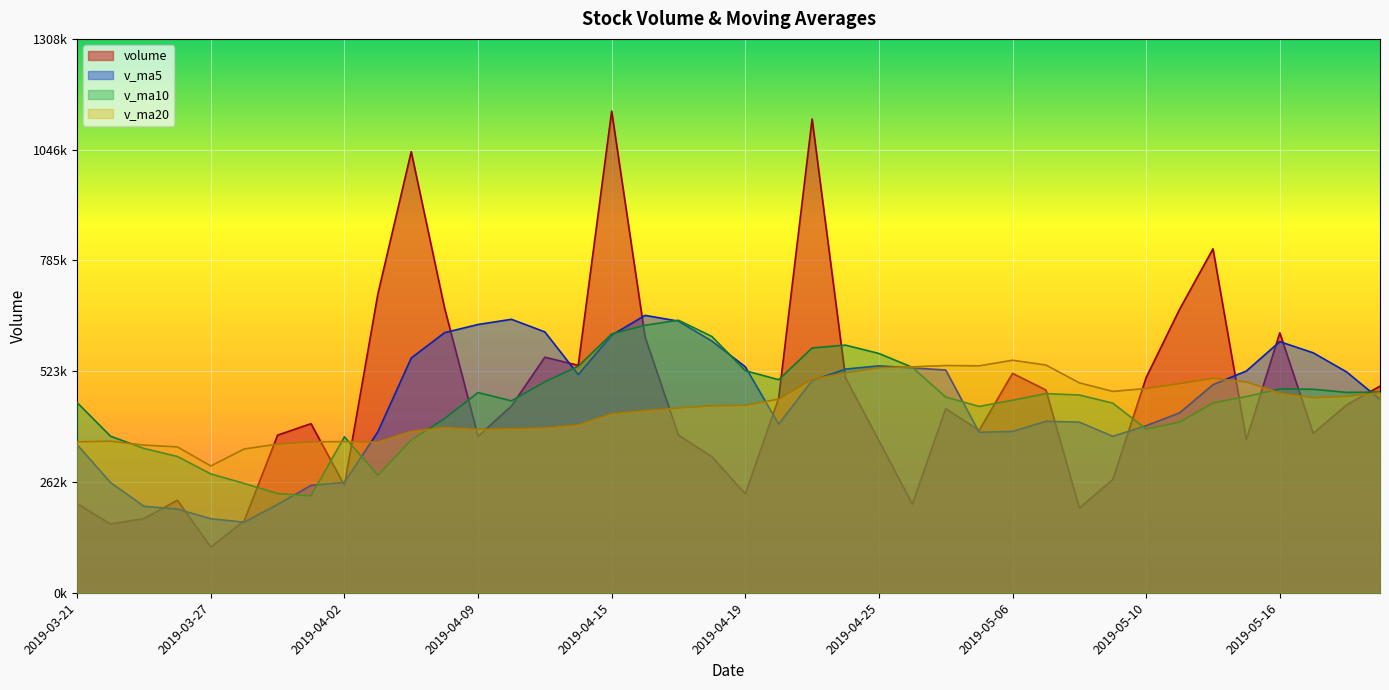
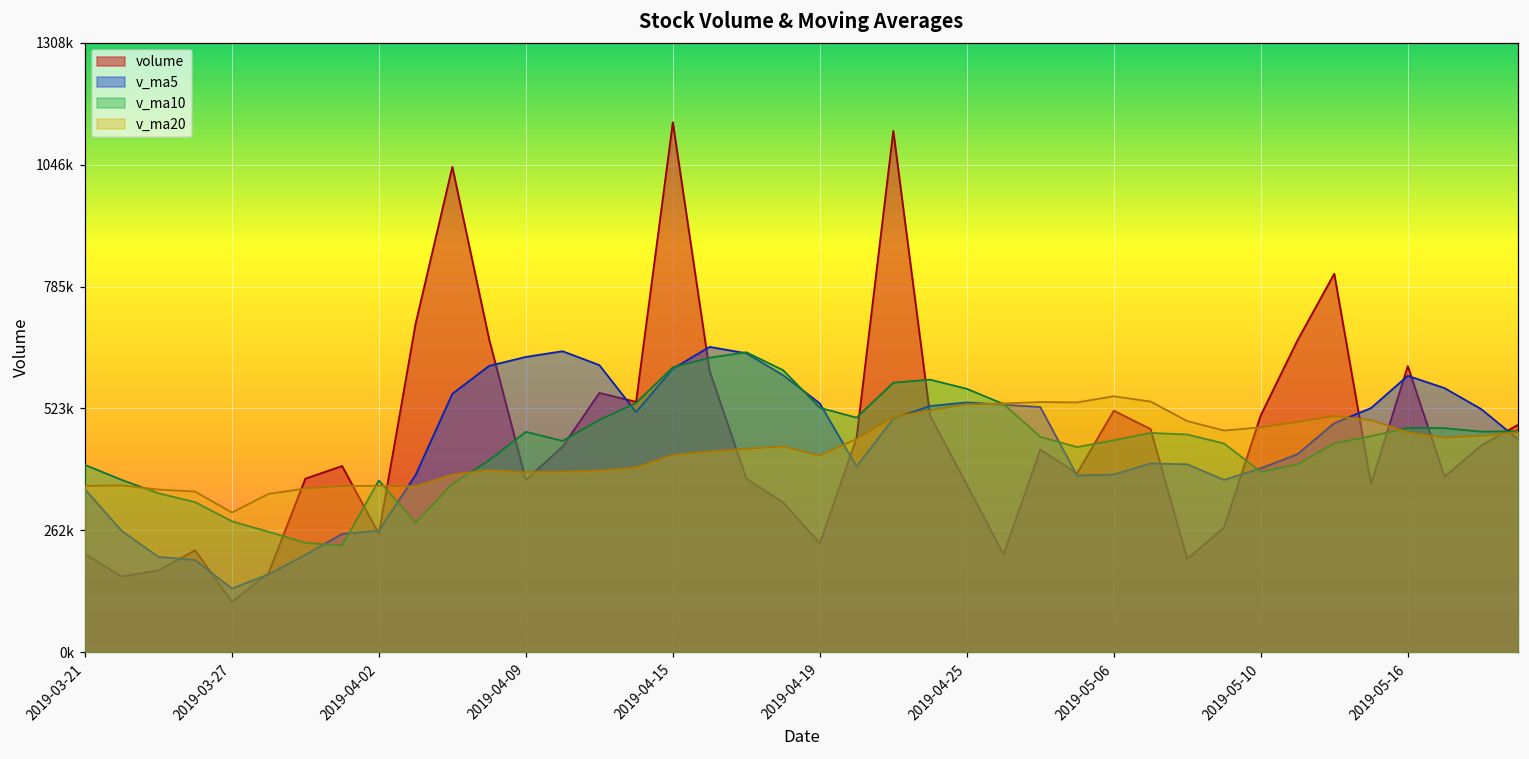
v_ma10, 2019-03-21: 450000 -> 400000
v_ma5, 2019-03-27: 180000 -> 140000
v_ma20, 2019-04-19: 440000 -> 420000
